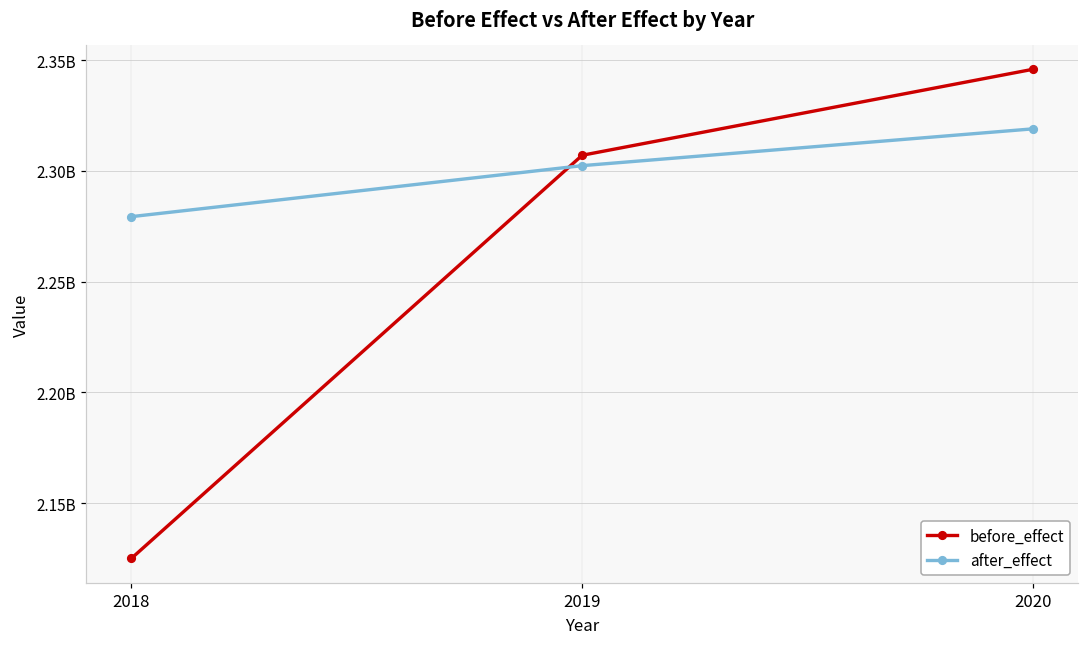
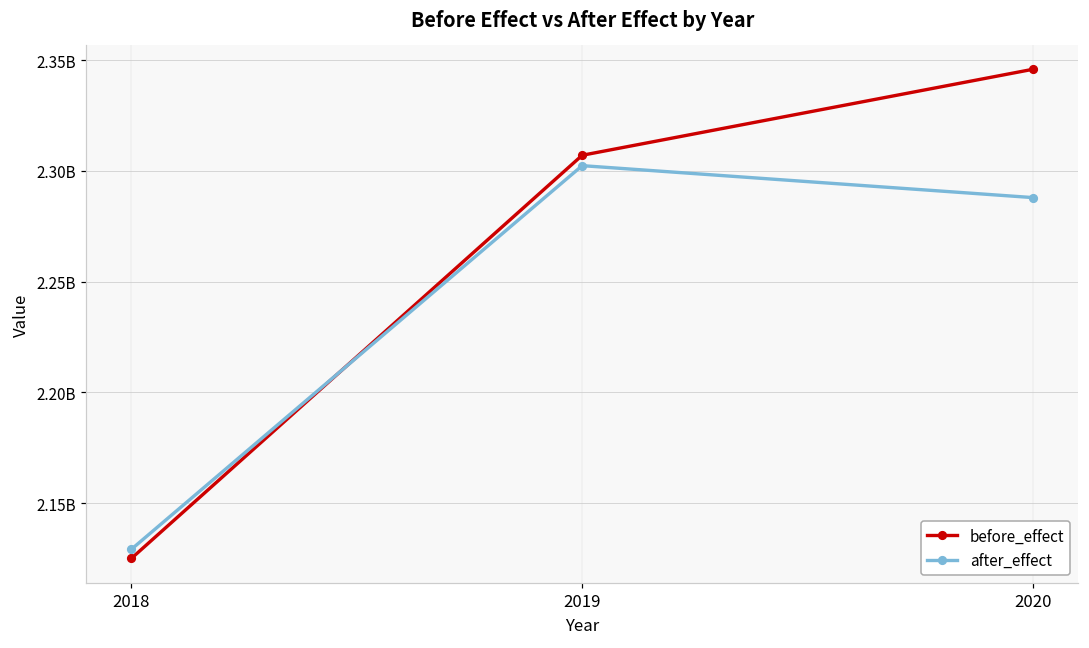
after_effect, 2018: 2279000000 -> 2129000000
after_effect, 2020: 2319000000 -> 2288000000
